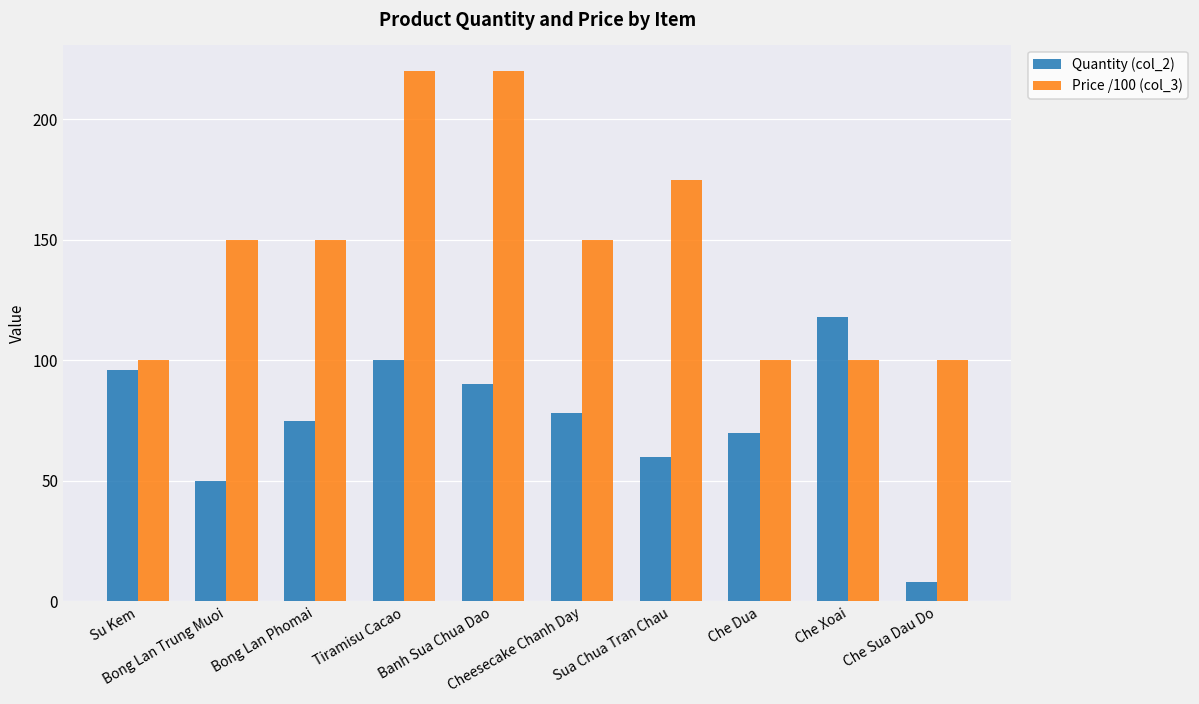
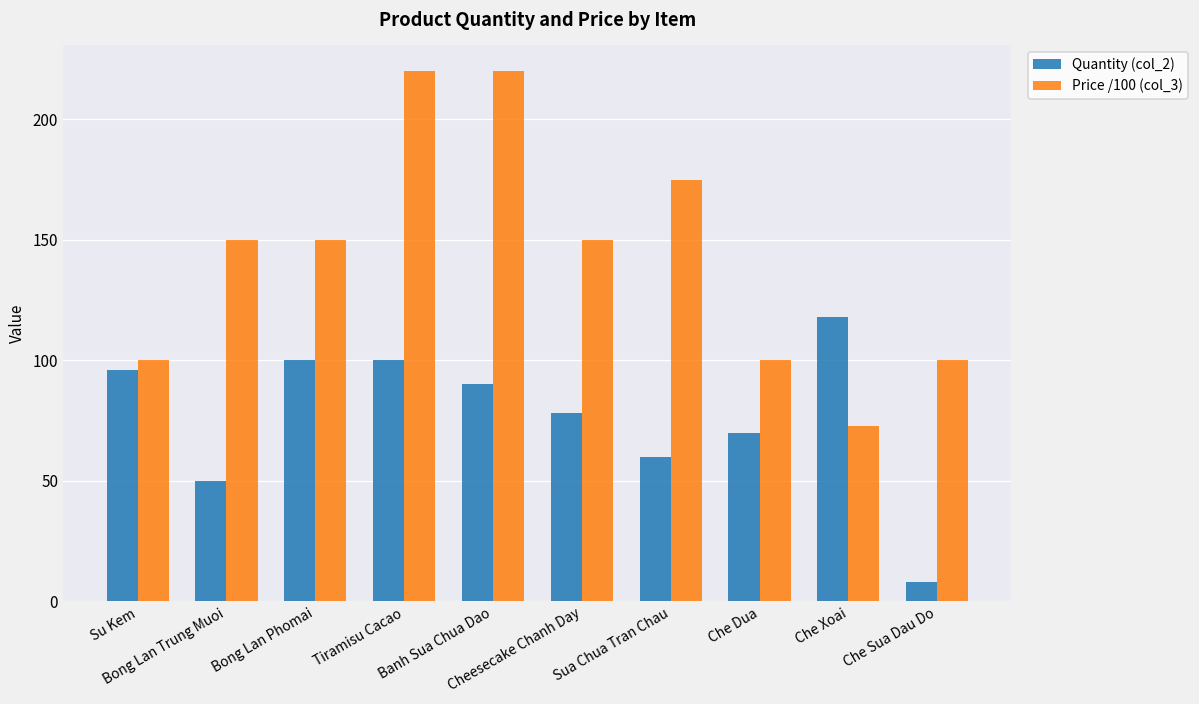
Quantity (col_2), Bong Lan Phomai: 75 -> 100
Price /100 (col_3), Che Xoai: 100 -> 73
